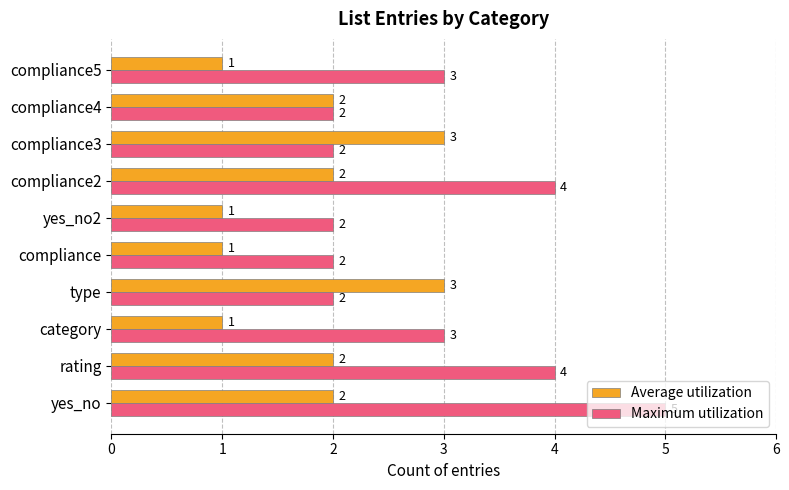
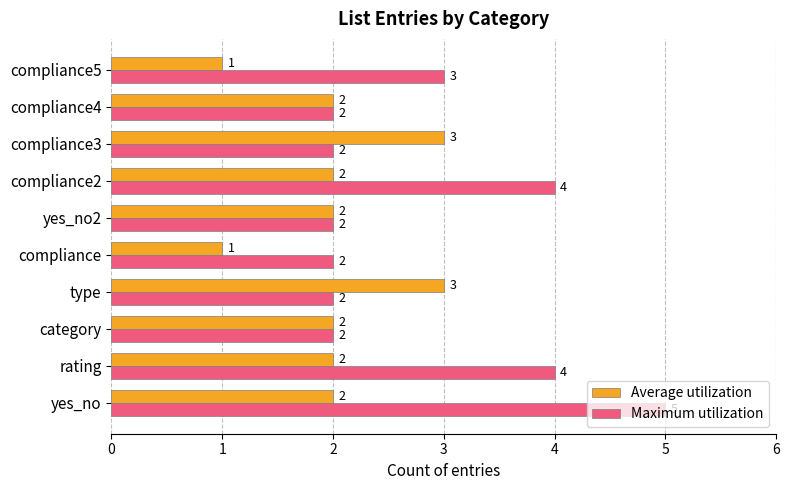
Average utilization, yes_no2: 1 -> 2
Average utilization, category: 1 -> 2
Maximum utilization, category: 3 -> 2
